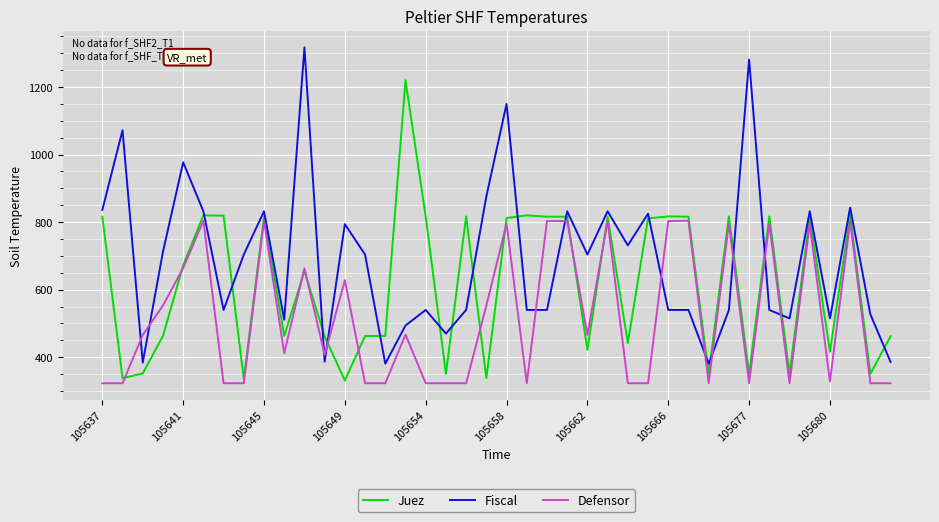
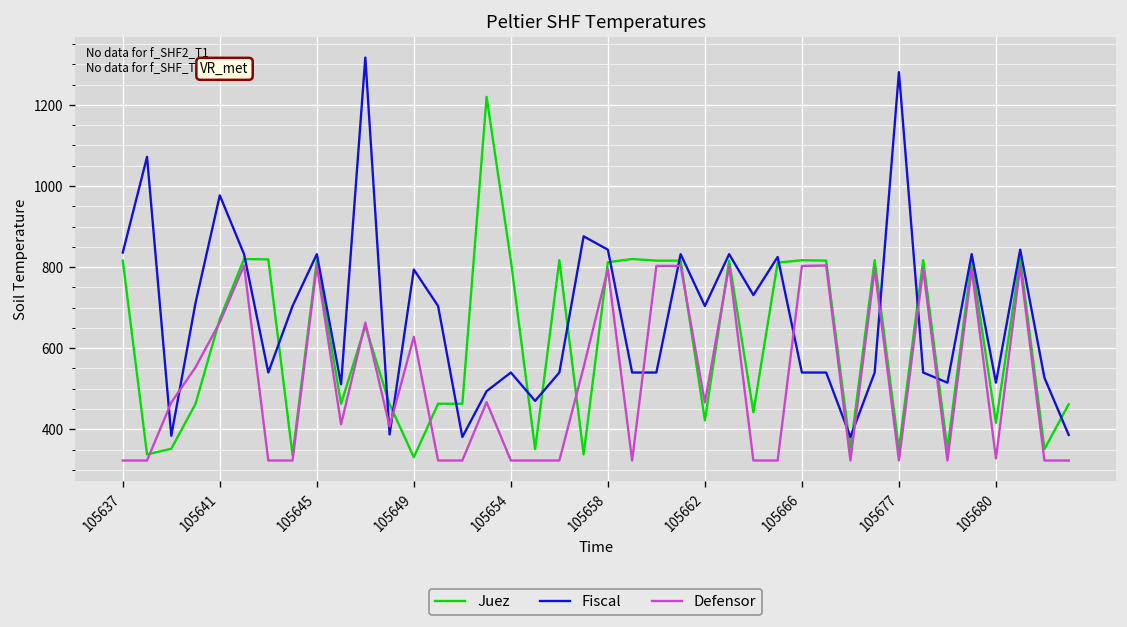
Fiscal, 105658: 1150 -> 840
